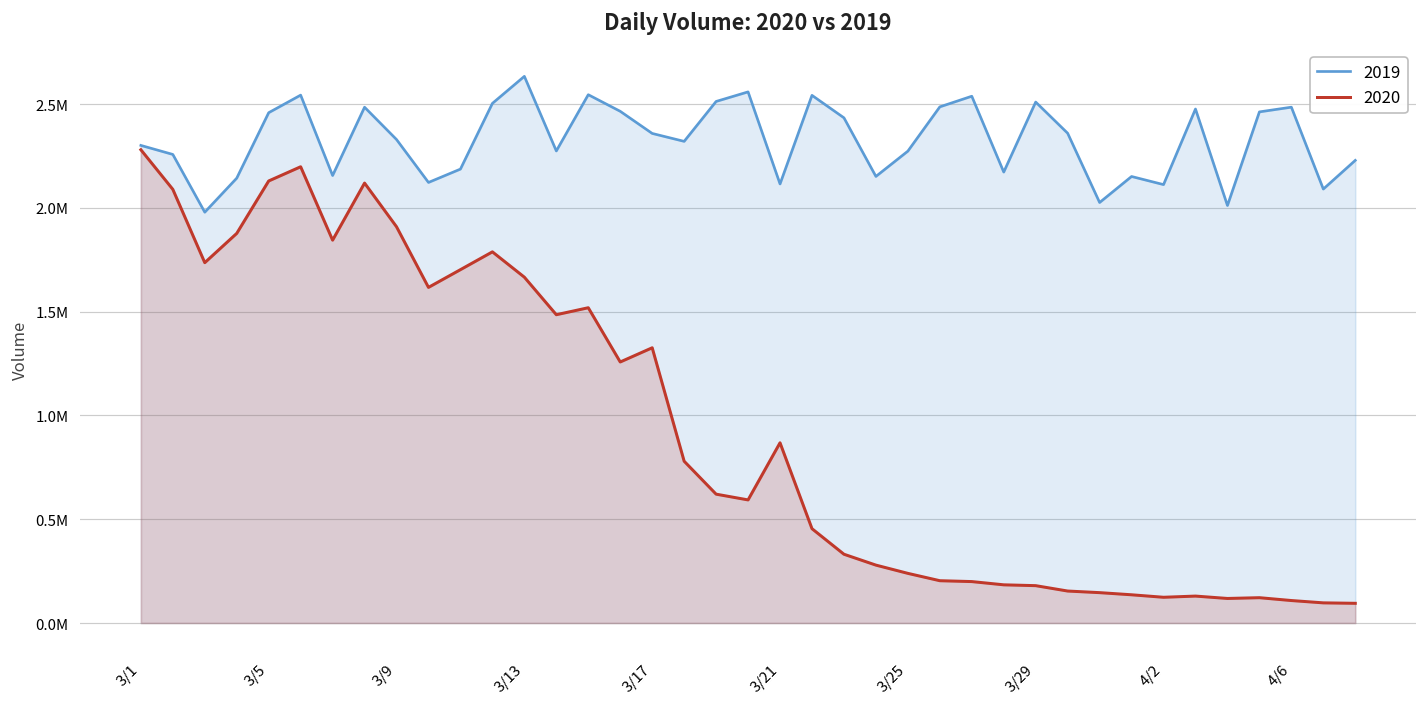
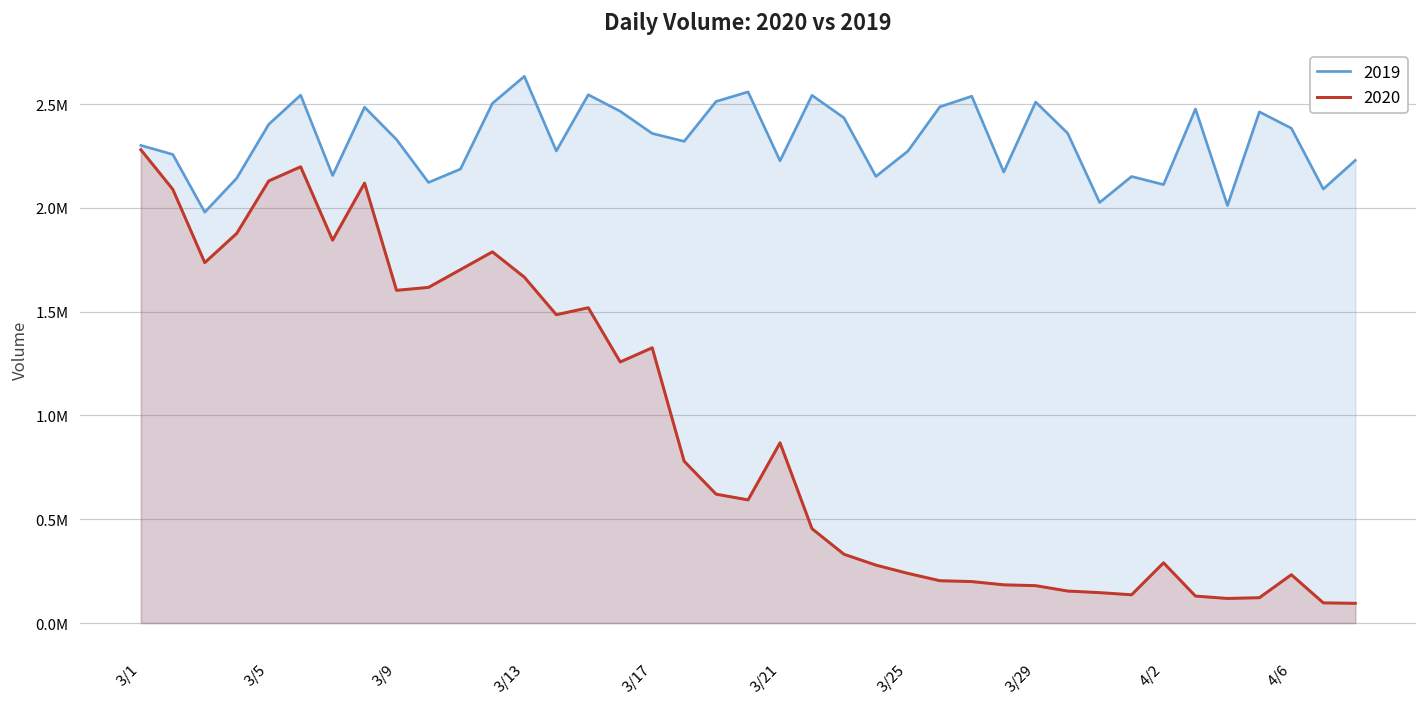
2019, 3/5: 2460000 -> 2400000
2020, 3/9: 1910000 -> 1600000
2019, 3/21: 2120000 -> 2230000
2020, 4/2: 120000 -> 290000
2019, 4/6: 2490000 -> 2380000
2020, 4/6: 110000 -> 230000
